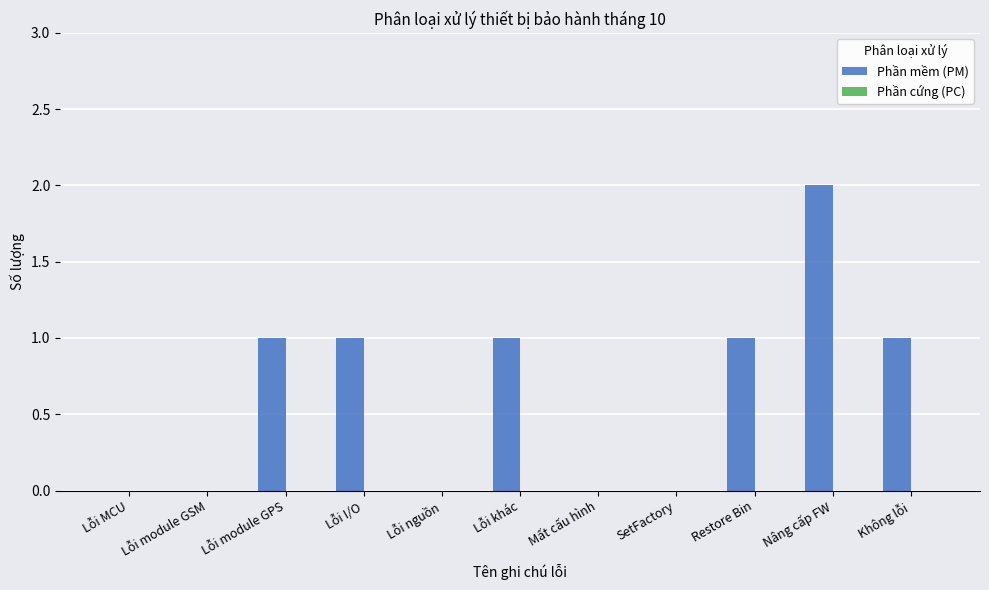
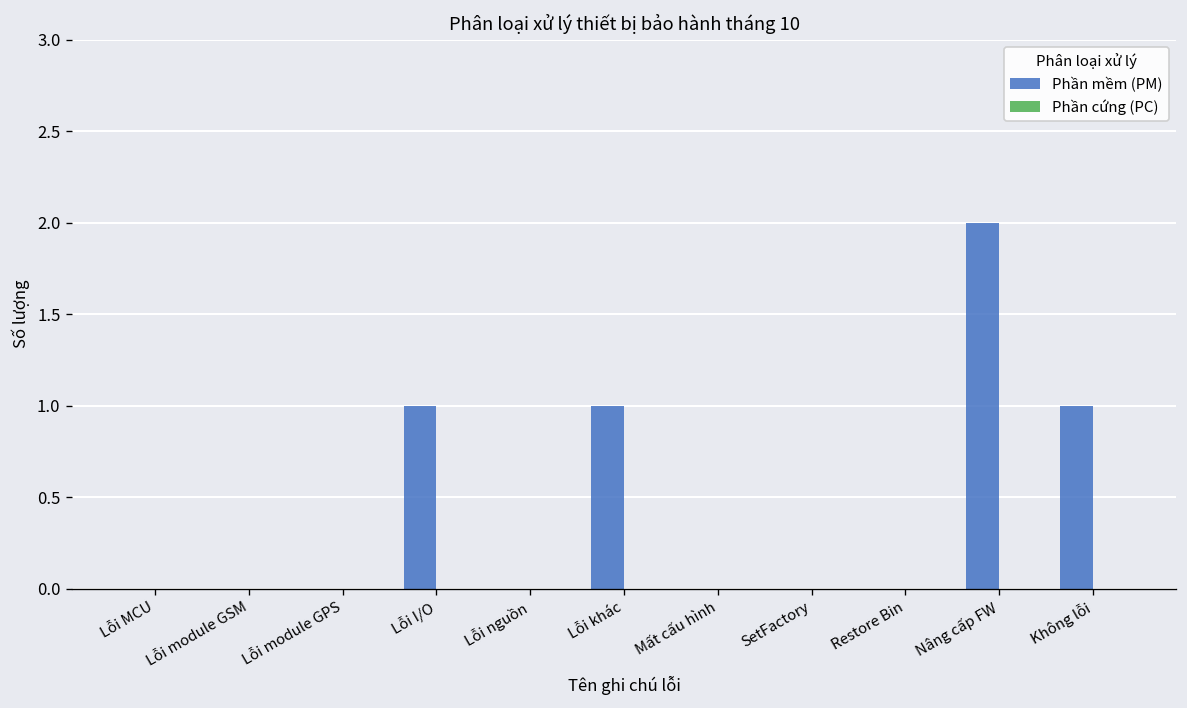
Phần mềm (PM), Lỗi module GPS: 1 -> 0
Phần mềm (PM), Restore Bin: 1 -> 0
